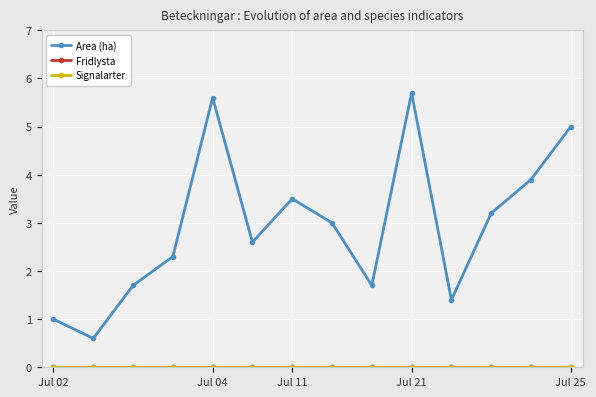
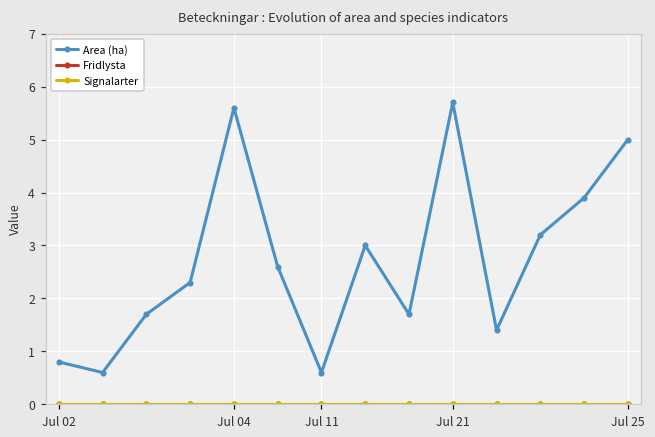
Area (ha), Jul 02: 1.0 -> 0.8
Area (ha), Jul 11: 3.5 -> 0.6
